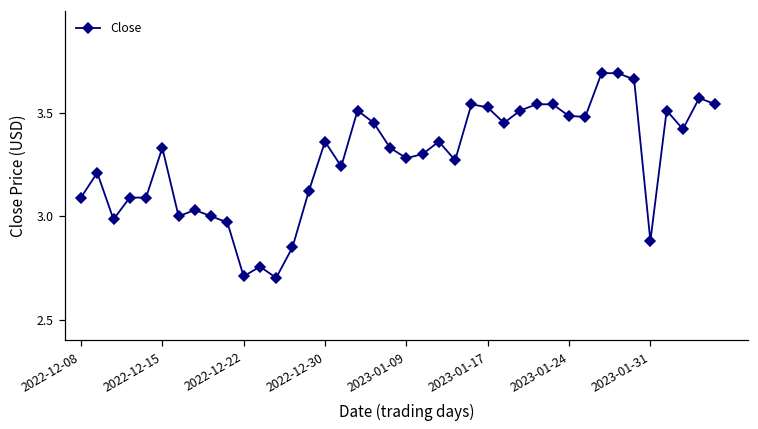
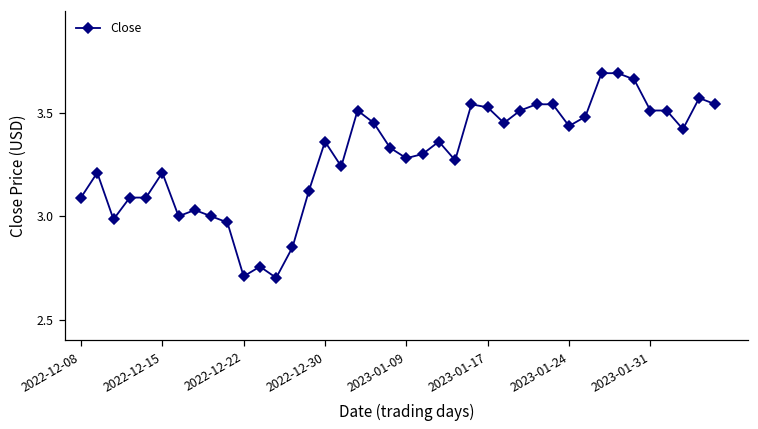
2022-12-15: 3.33 -> 3.21
2023-01-24: 3.48 -> 3.44
2023-01-31: 2.88 -> 3.51
